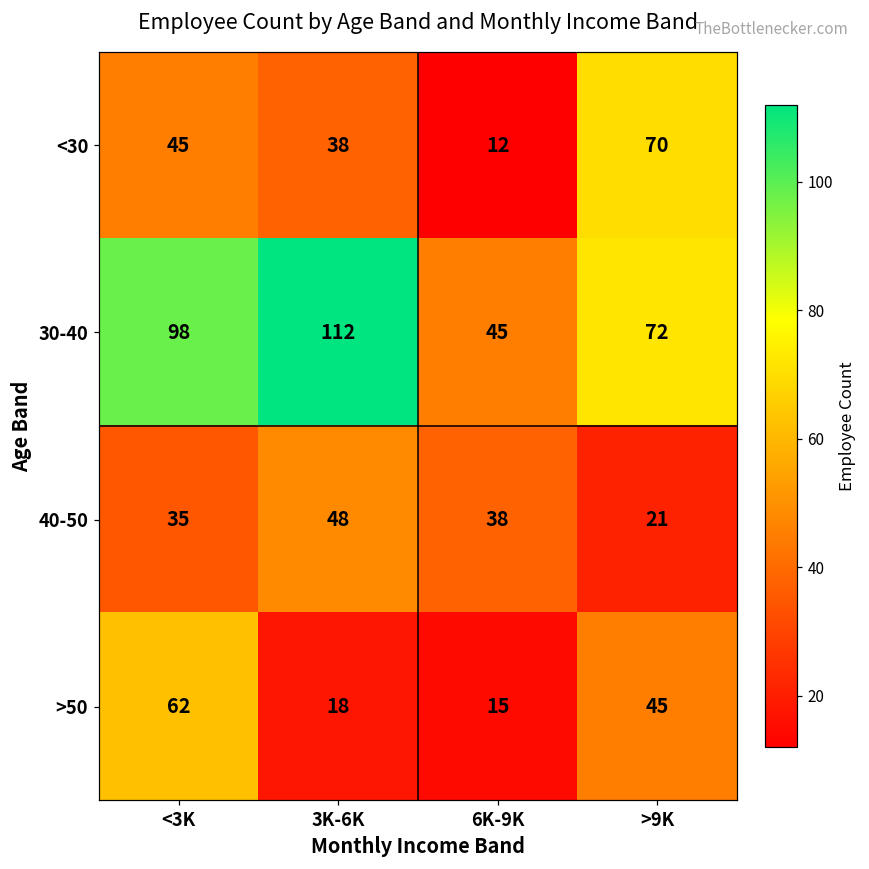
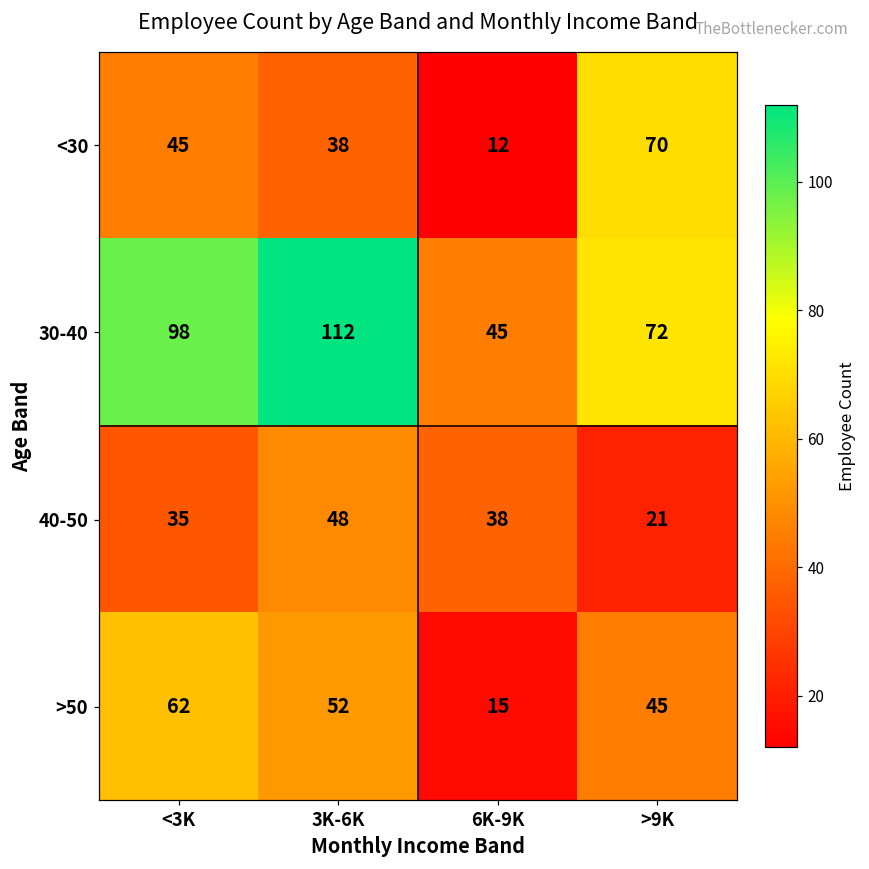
>50, 3K-6K: 18 -> 52
